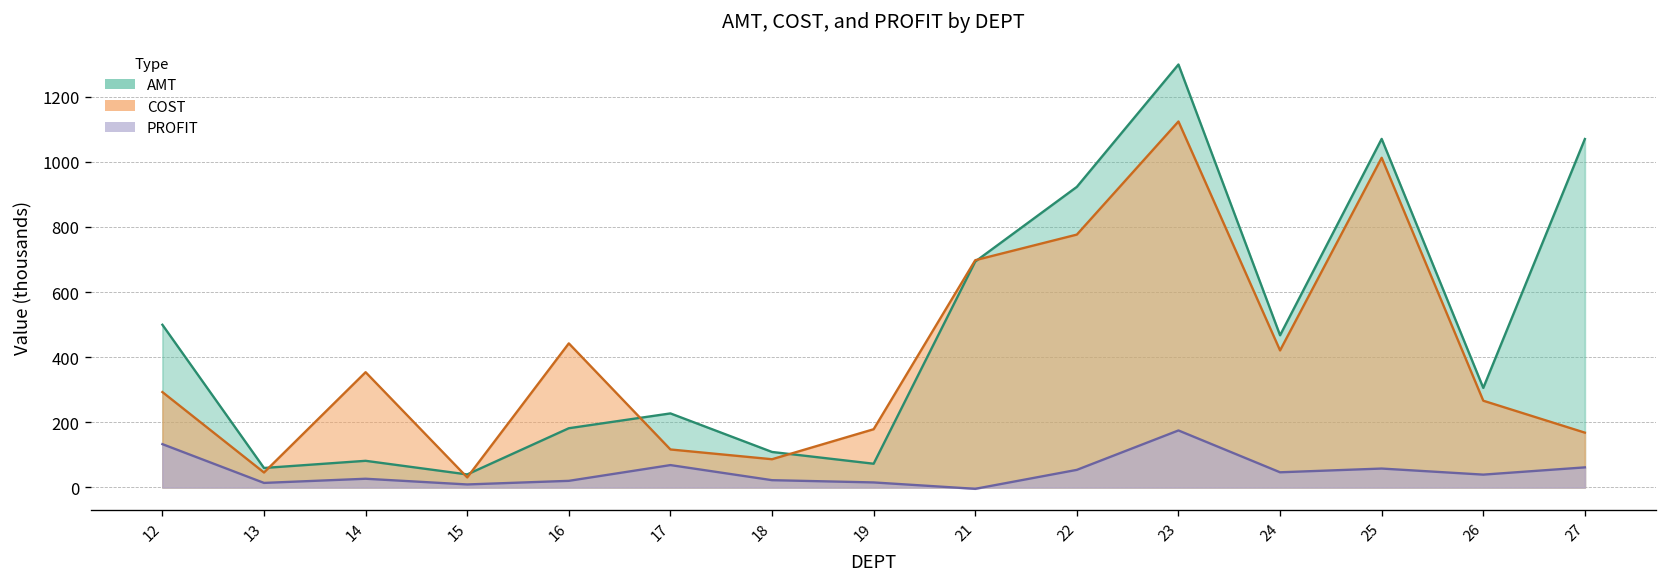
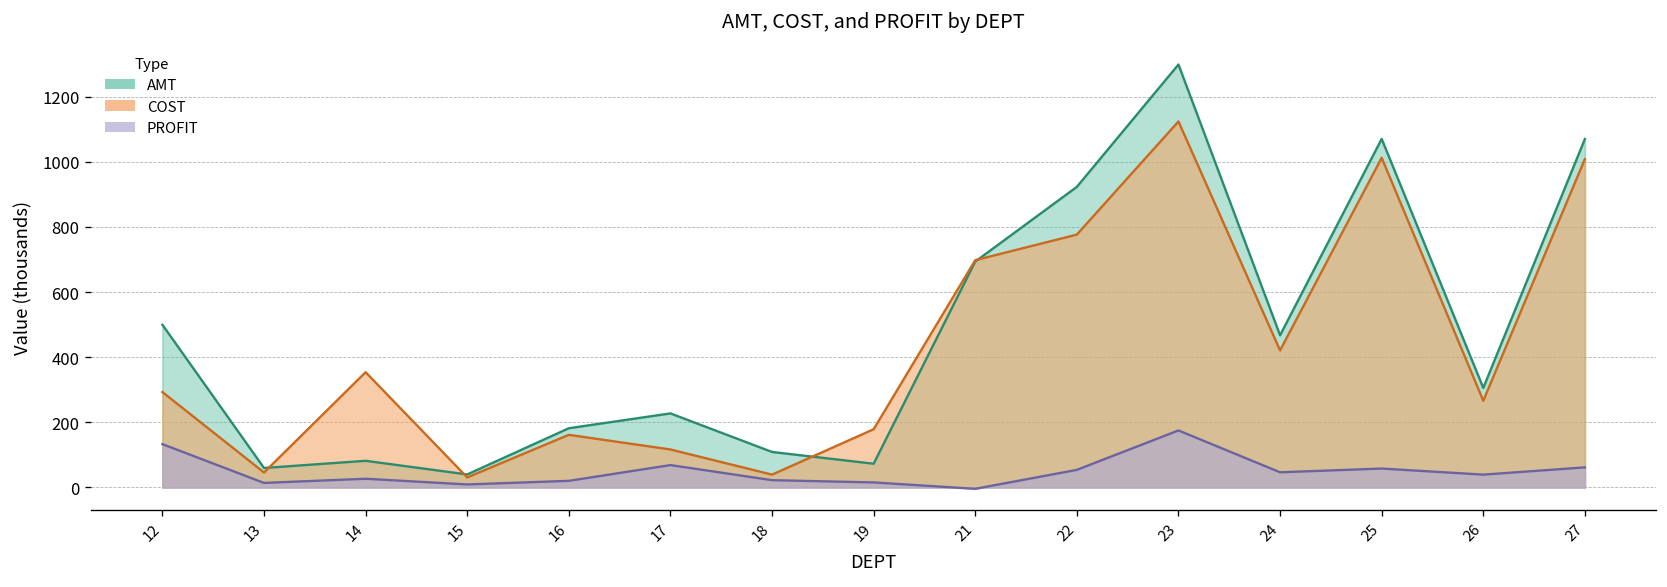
COST, 16: 440 -> 160
COST, 18: 90 -> 40
COST, 27: 170 -> 1010
